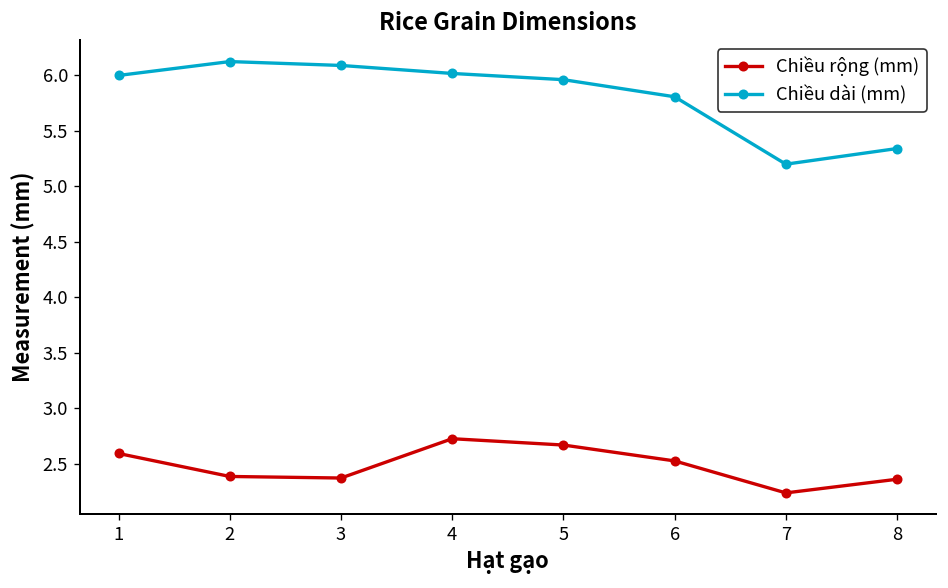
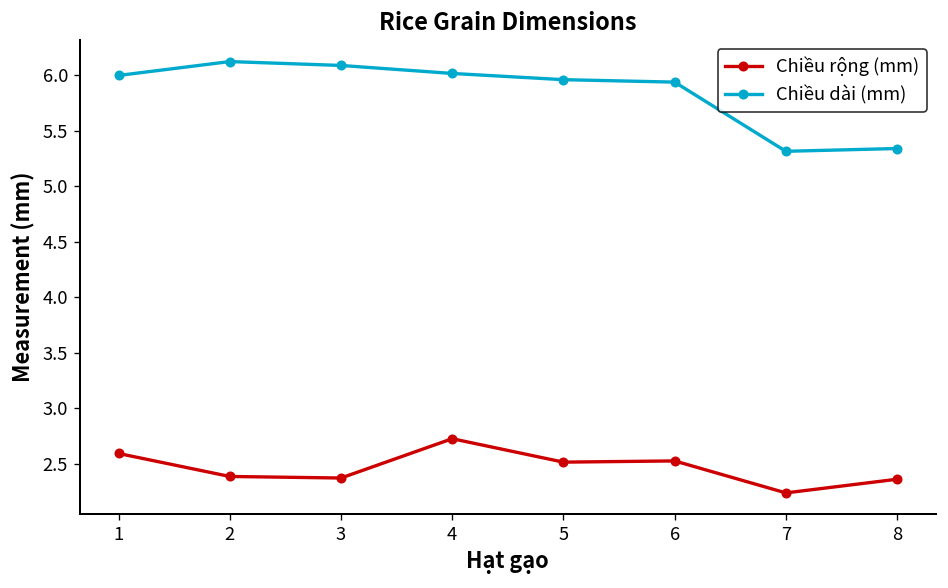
Chiều rộng (mm), 5: 2.7 -> 2.5
Chiều dài (mm), 6: 5.8 -> 5.9
Chiều dài (mm), 7: 5.2 -> 5.3
